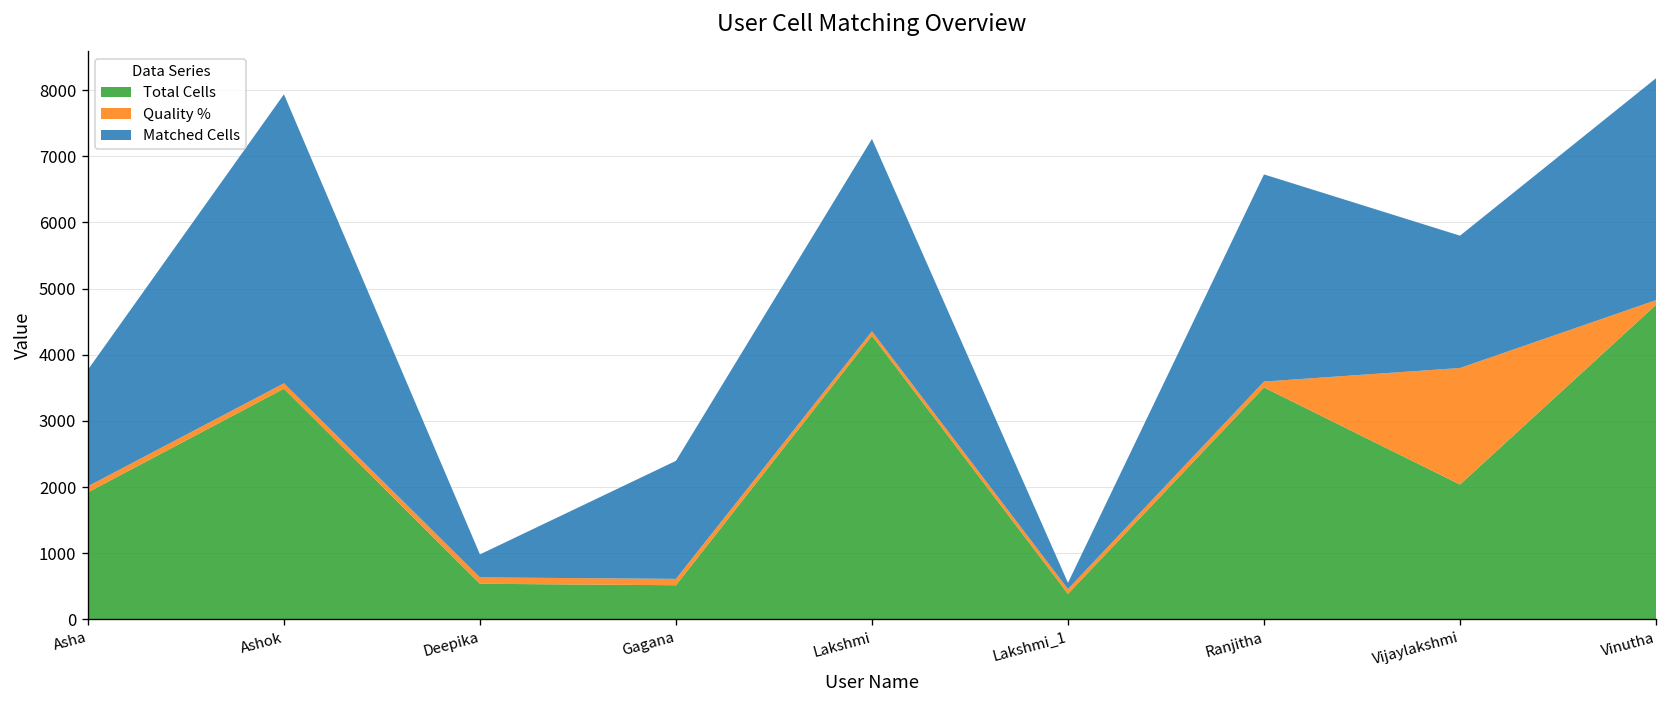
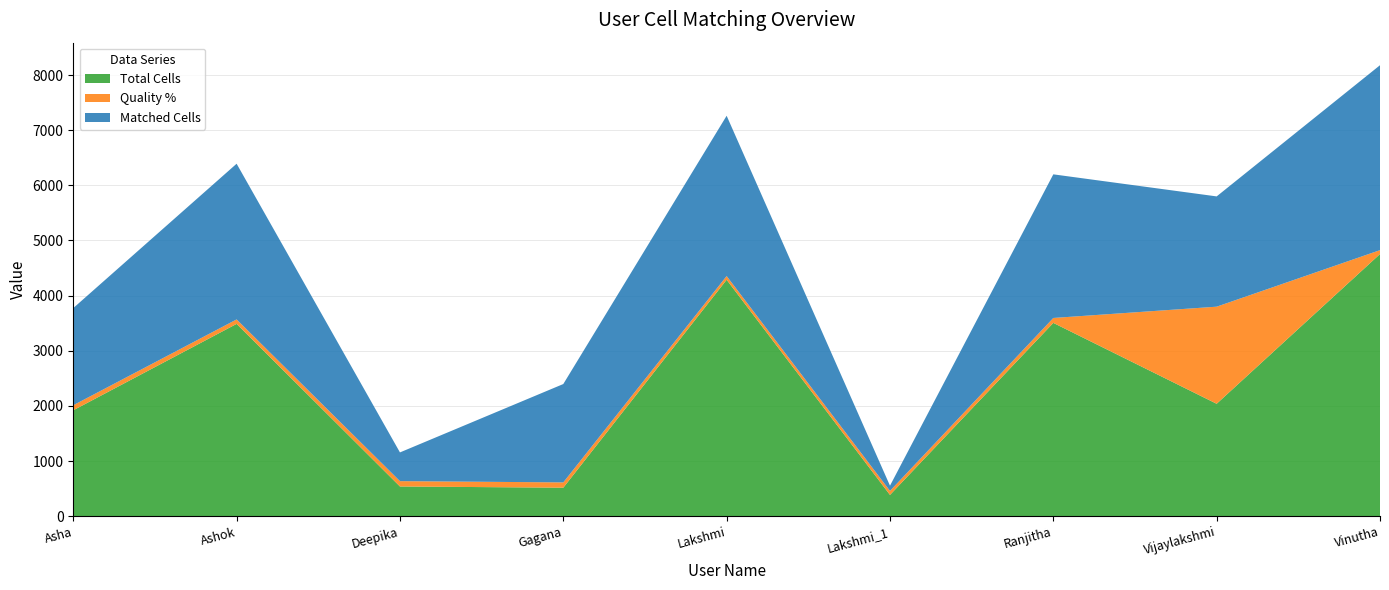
Matched Cells, Ashok: 4400 -> 2800
Matched Cells, Deepika: 300 -> 500
Matched Cells, Ranjitha: 3100 -> 2600
